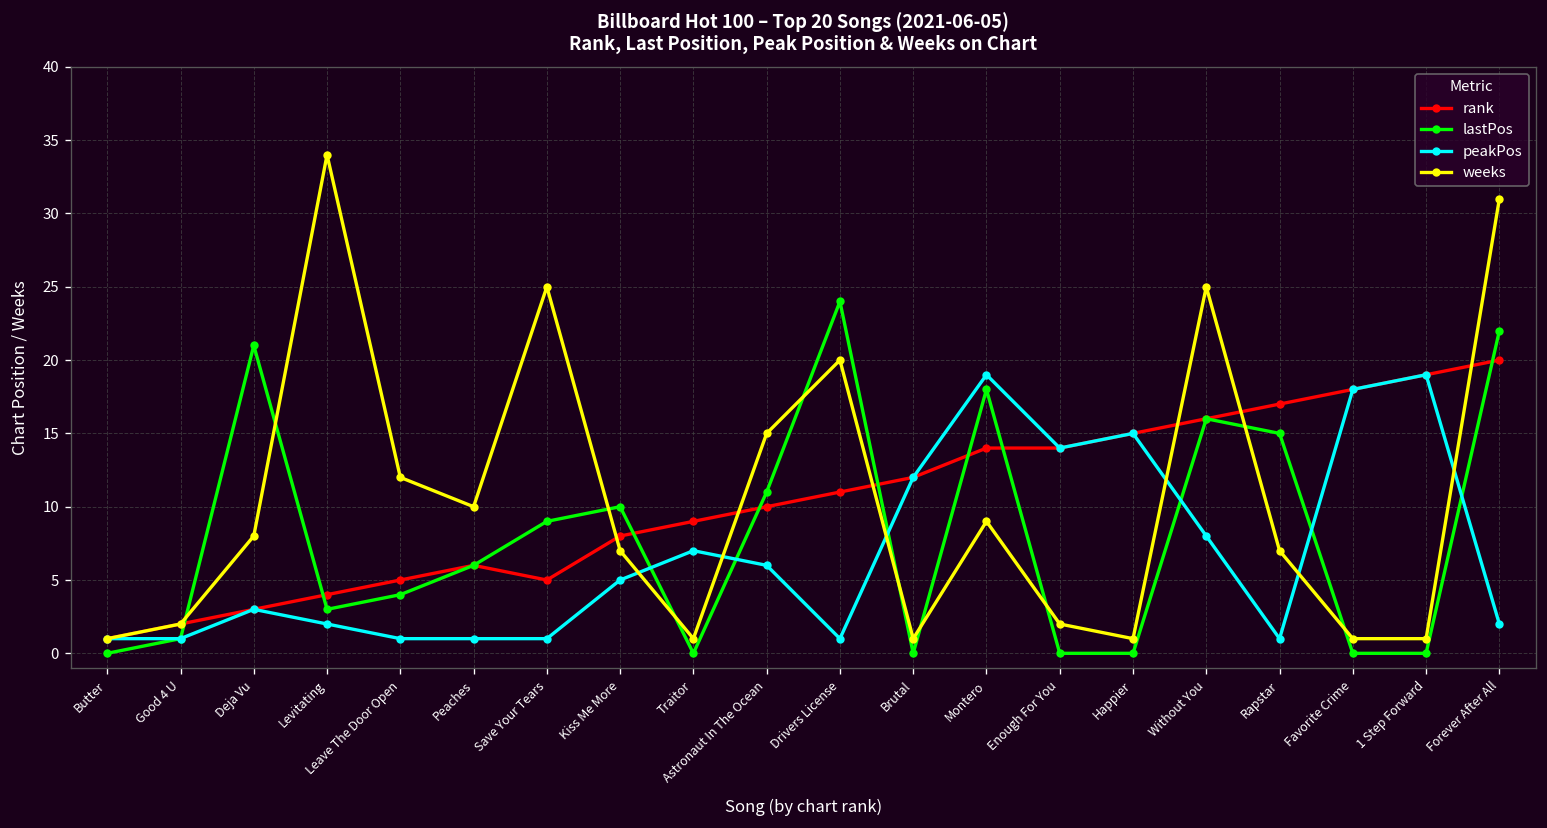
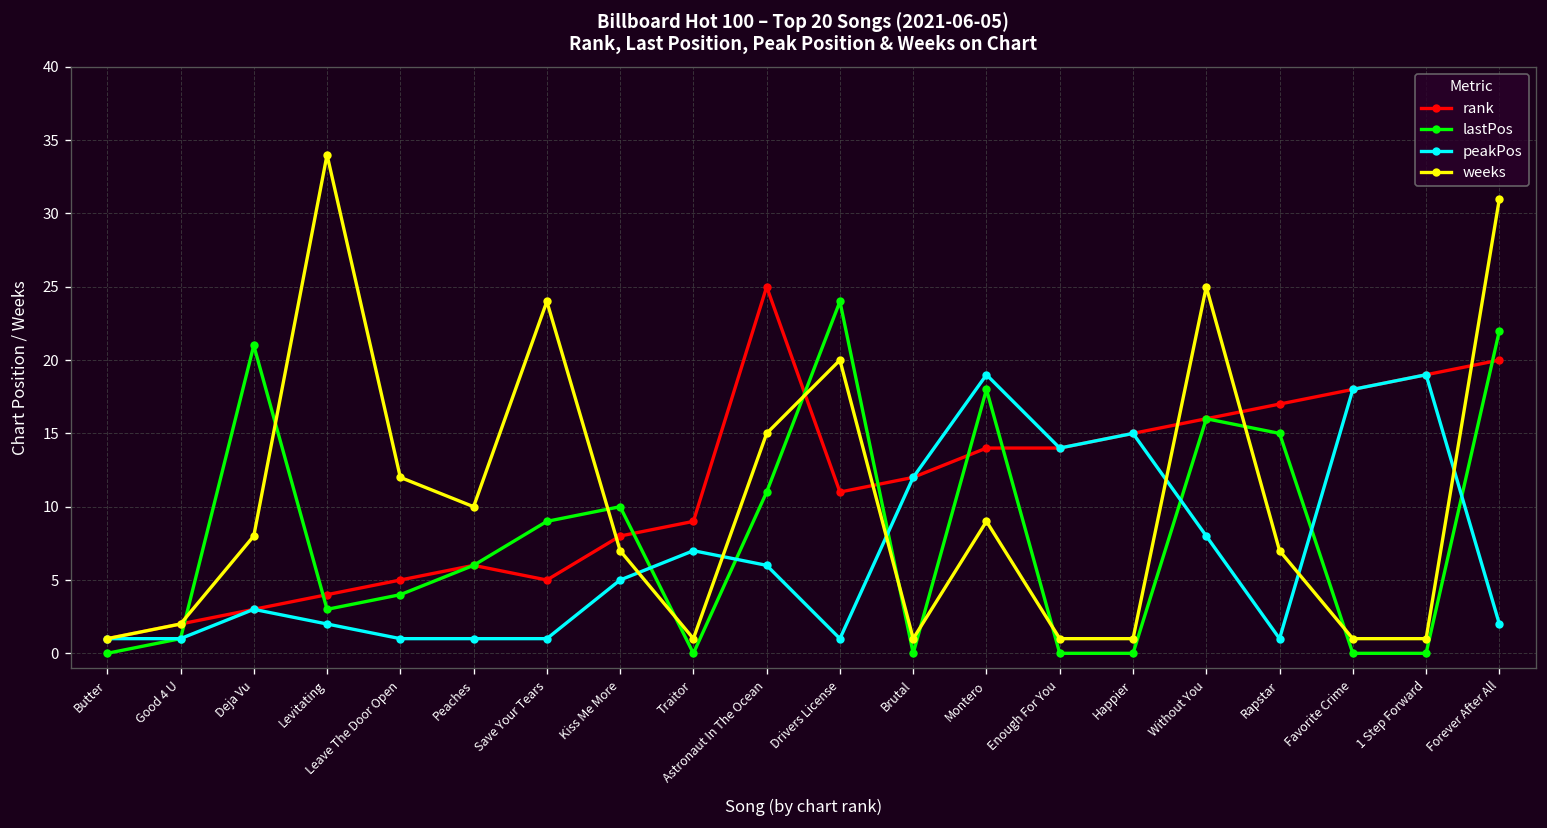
weeks, Save Your Tears: 25 -> 24
rank, Astronaut In The Ocean: 10 -> 25
weeks, Enough For You: 2 -> 1
